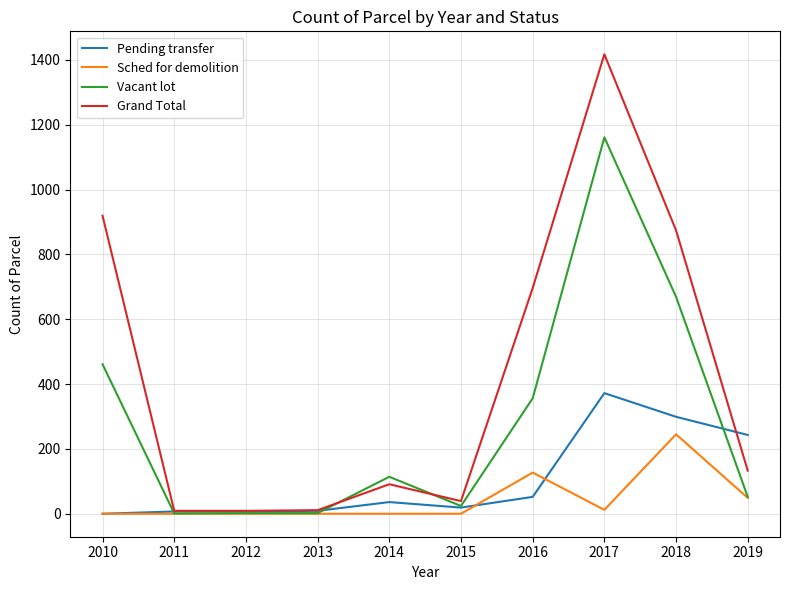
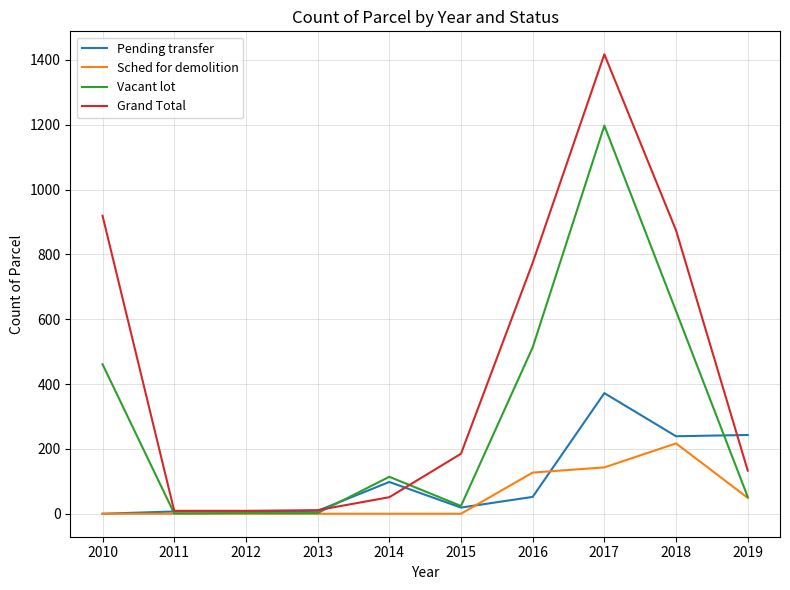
Pending transfer, 2014: 40 -> 100
Grand Total, 2014: 90 -> 50
Grand Total, 2015: 40 -> 190
Vacant lot, 2016: 360 -> 510
Grand Total, 2016: 700 -> 770
Sched for demolition, 2017: 10 -> 140
Vacant lot, 2017: 1160 -> 1200
Pending transfer, 2018: 300 -> 240
Sched for demolition, 2018: 250 -> 220
Vacant lot, 2018: 670 -> 630
